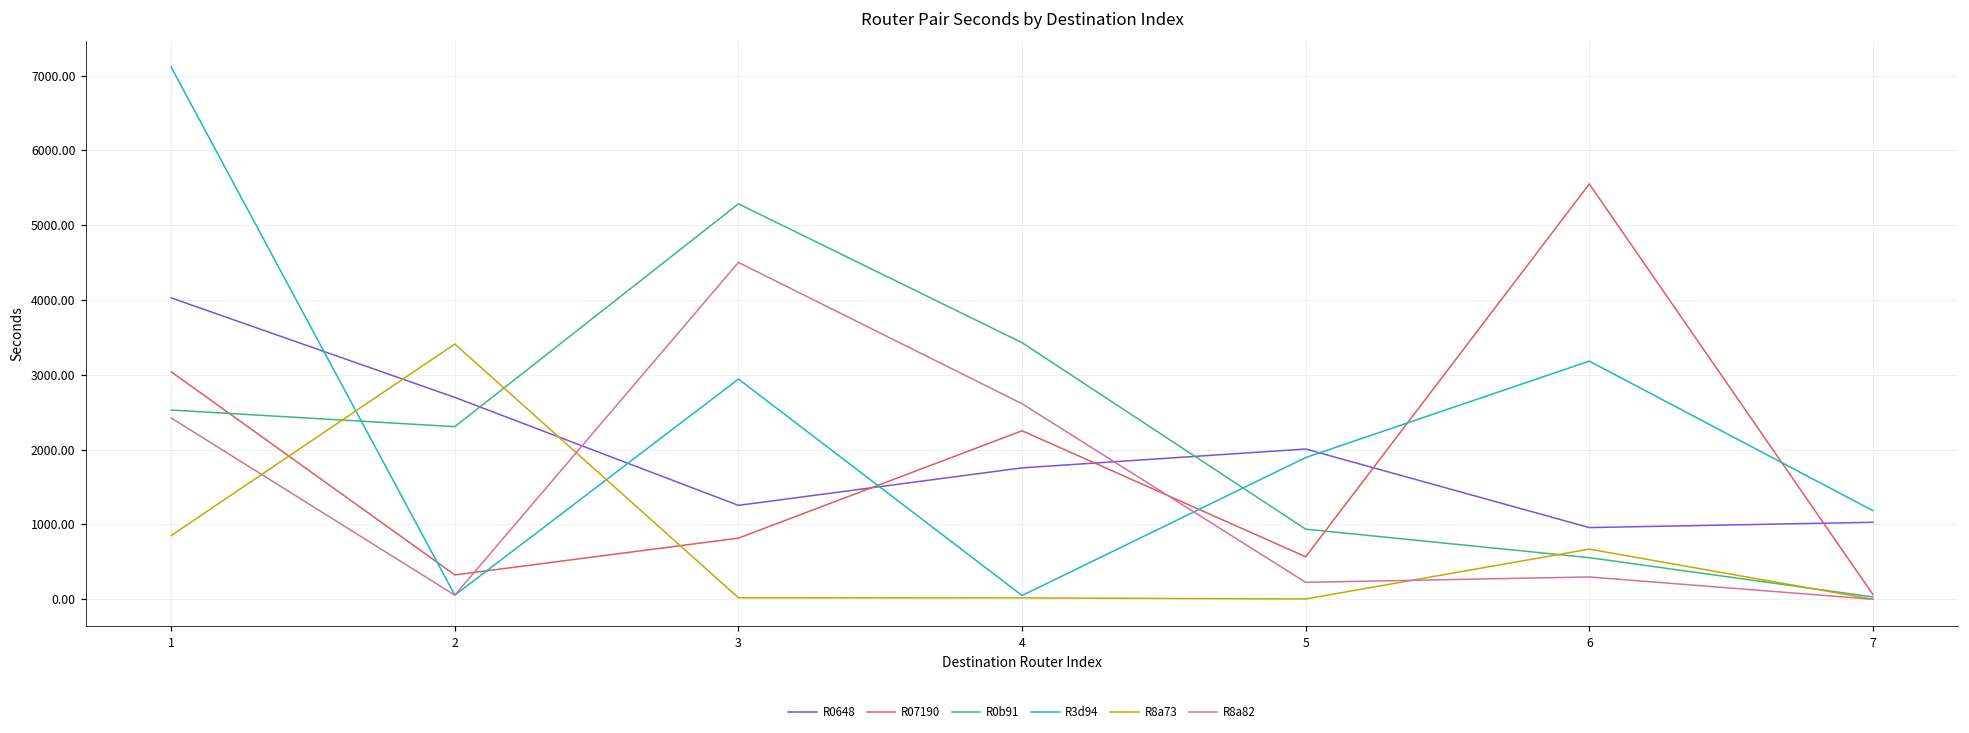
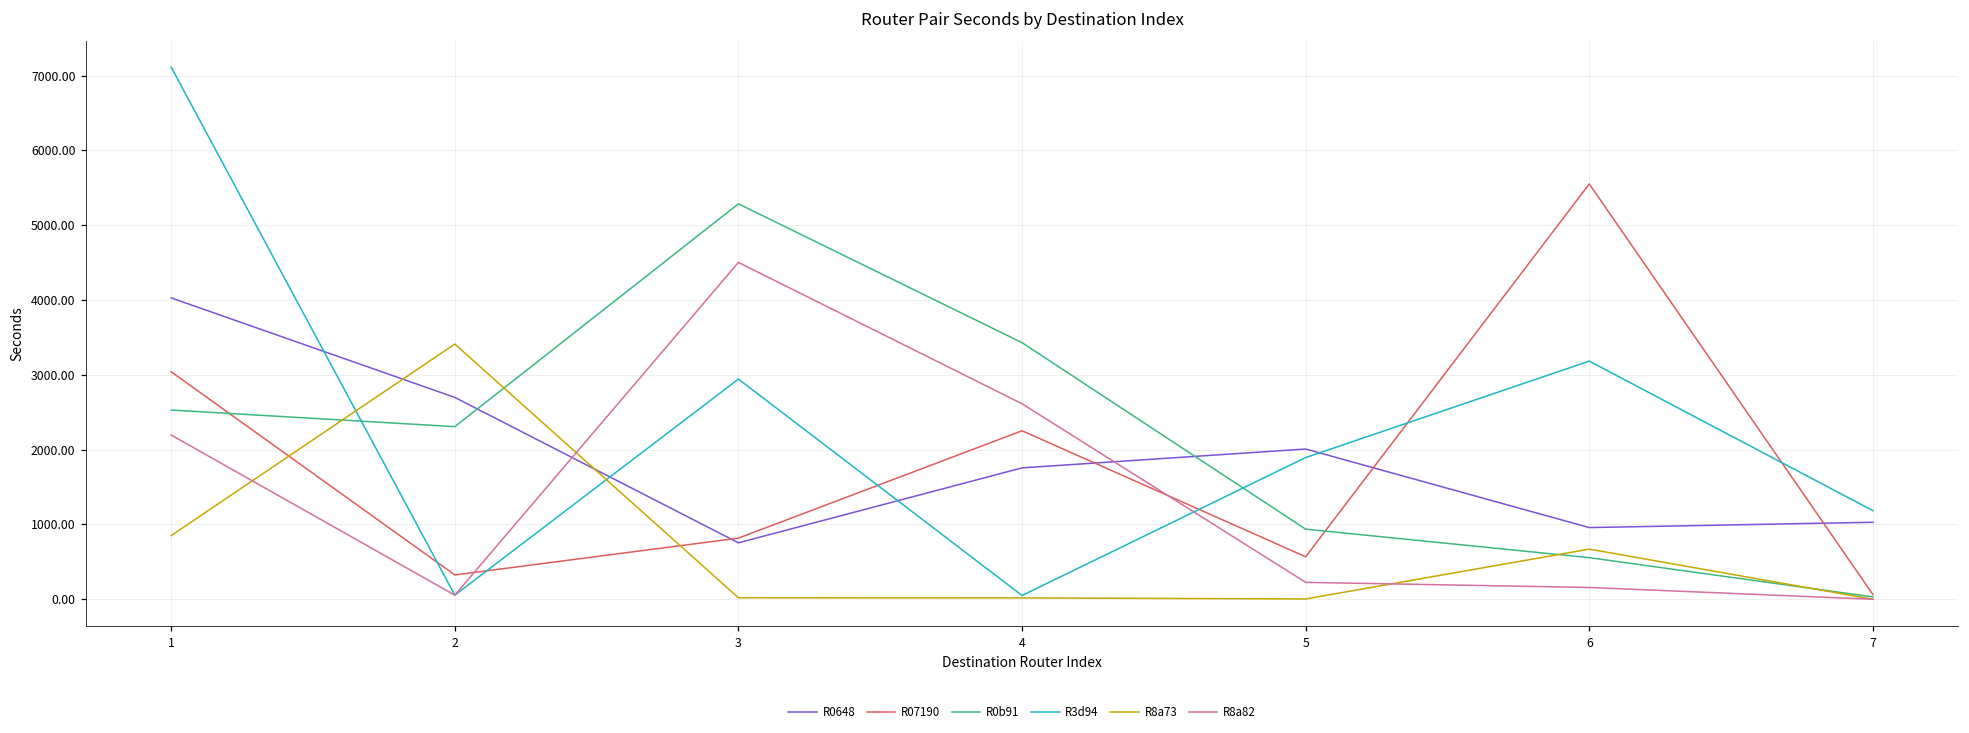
R8a82, 1: 2400 -> 2200
R0648, 3: 1300 -> 800
R8a82, 6: 300 -> 200
